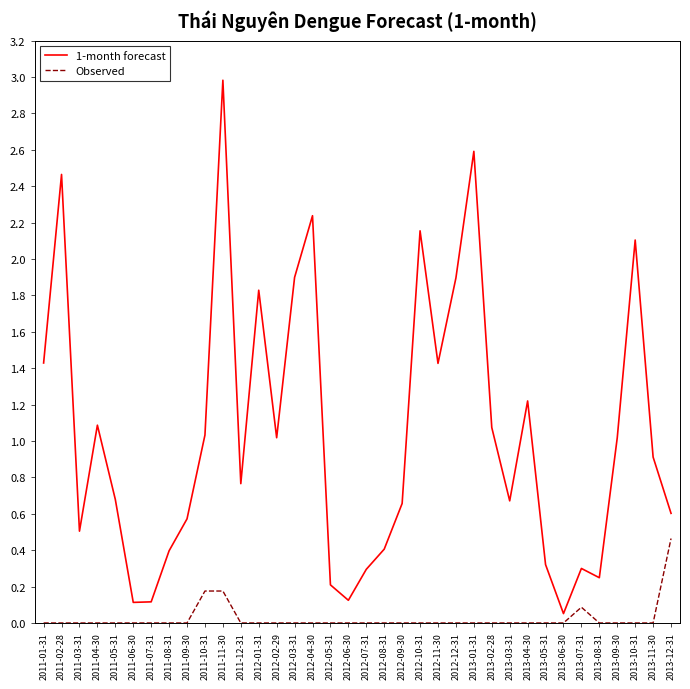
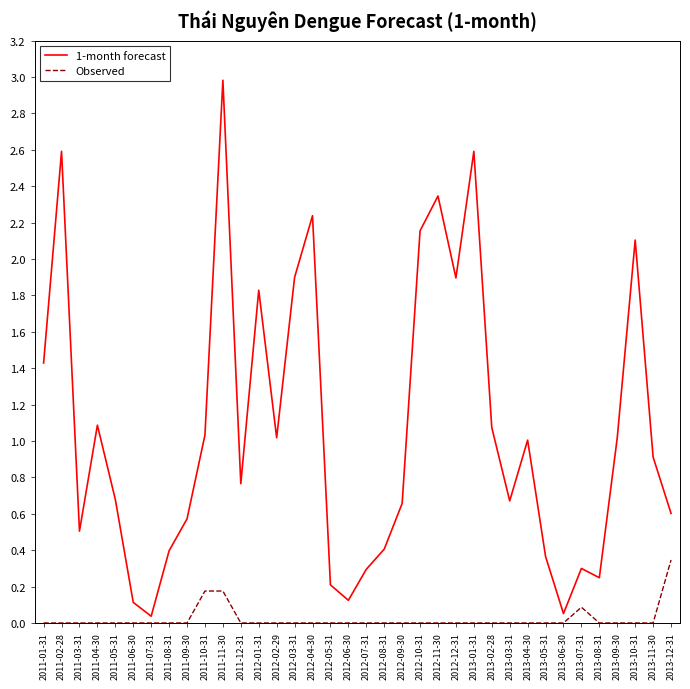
1-month forecast, 2011-02-28: 2.46 -> 2.59
1-month forecast, 2011-07-31: 0.12 -> 0.04
1-month forecast, 2012-11-30: 1.43 -> 2.35
1-month forecast, 2013-04-30: 1.22 -> 1.00
1-month forecast, 2013-05-31: 0.32 -> 0.37
Observed, 2013-12-31: 0.46 -> 0.35
